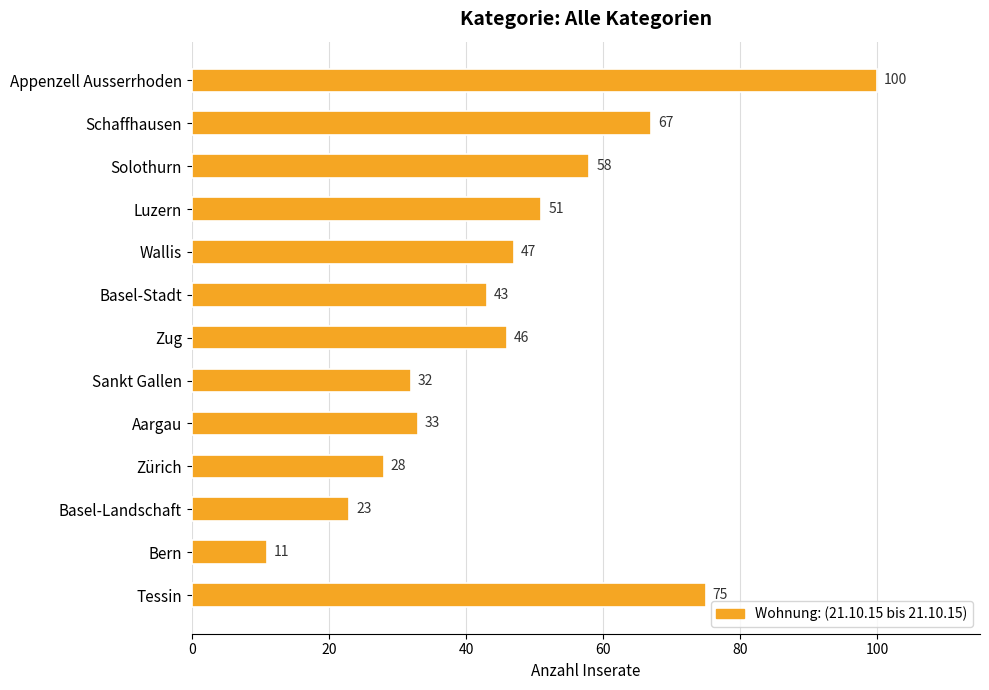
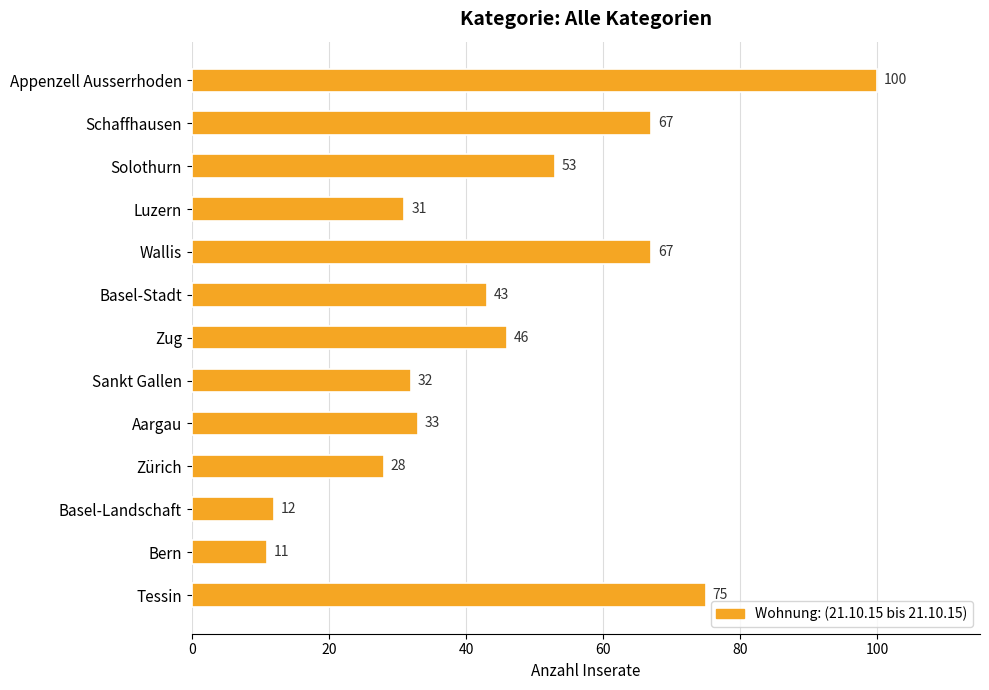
Solothurn: 58 -> 53
Luzern: 51 -> 31
Wallis: 47 -> 67
Basel-Landschaft: 23 -> 12
